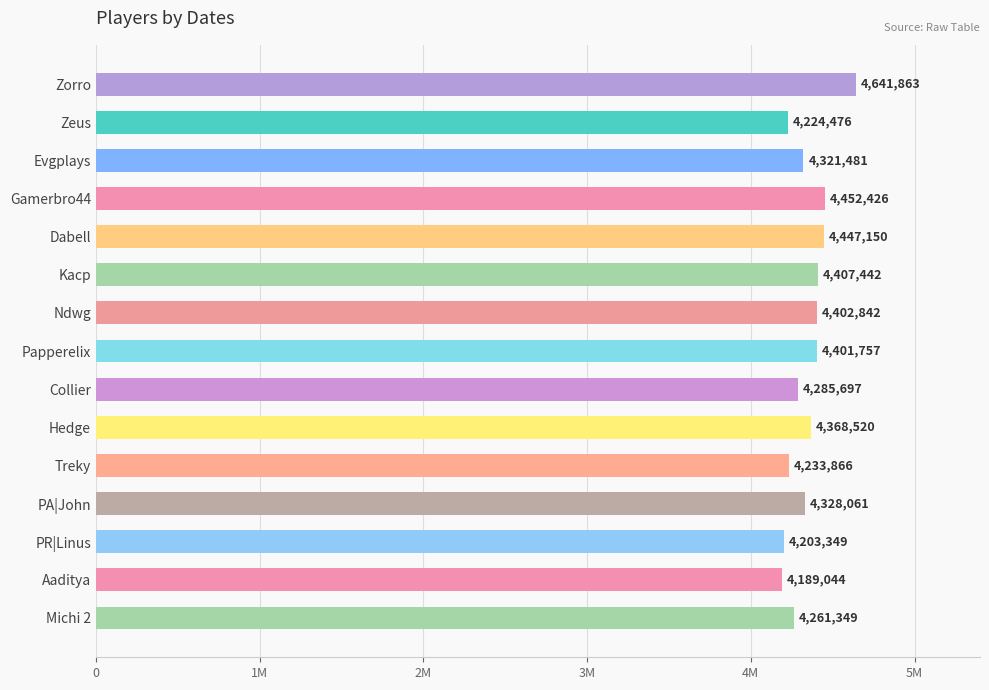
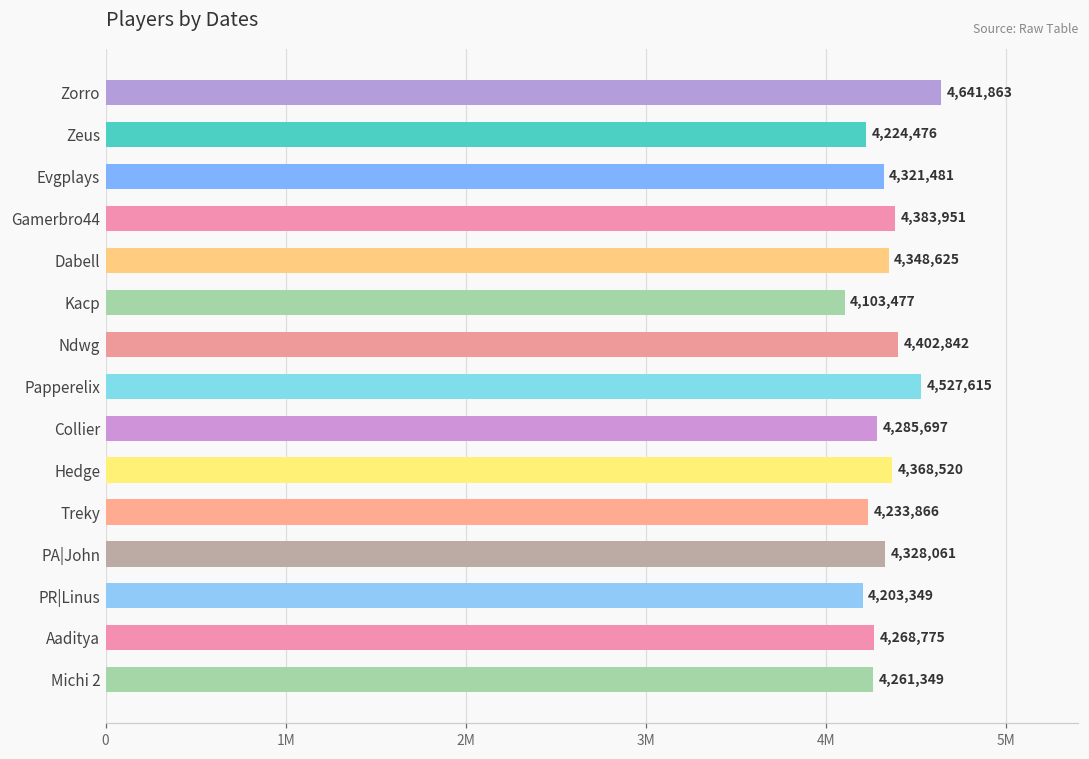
Gamerbro44: 4,452,426 -> 4,383,951
Dabell: 4,447,150 -> 4,348,625
Kacp: 4,407,442 -> 4,103,477
Papperelix: 4,401,757 -> 4,527,615
Aaditya: 4,189,044 -> 4,268,775
